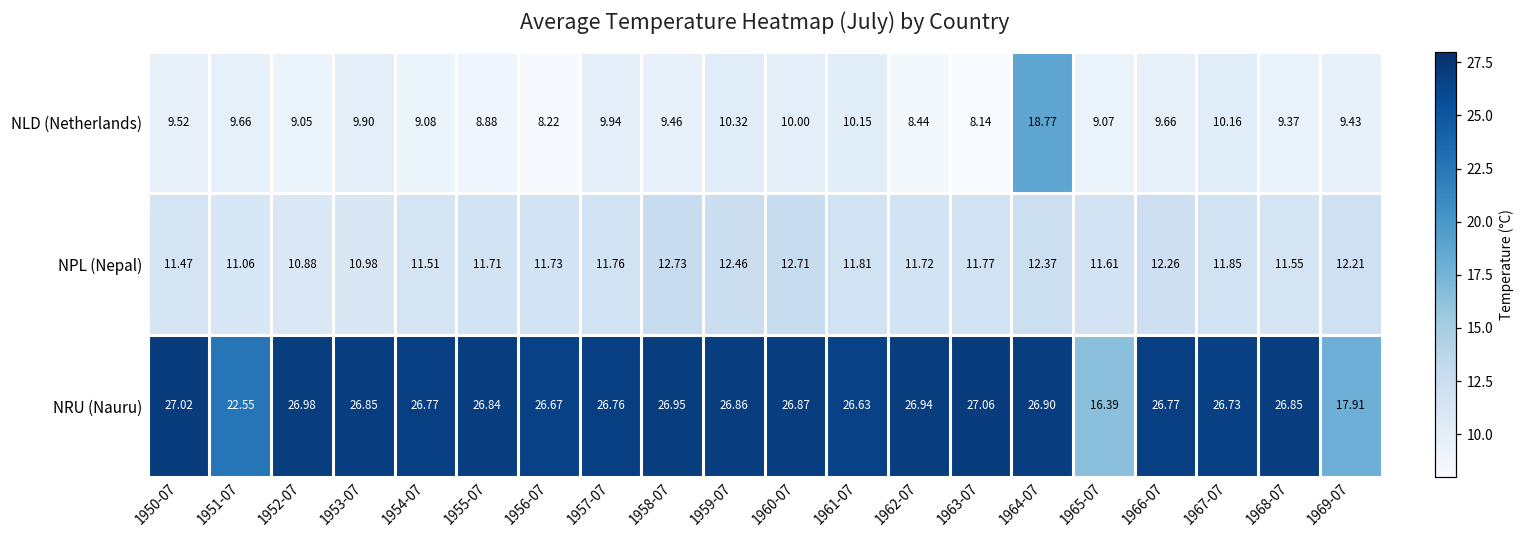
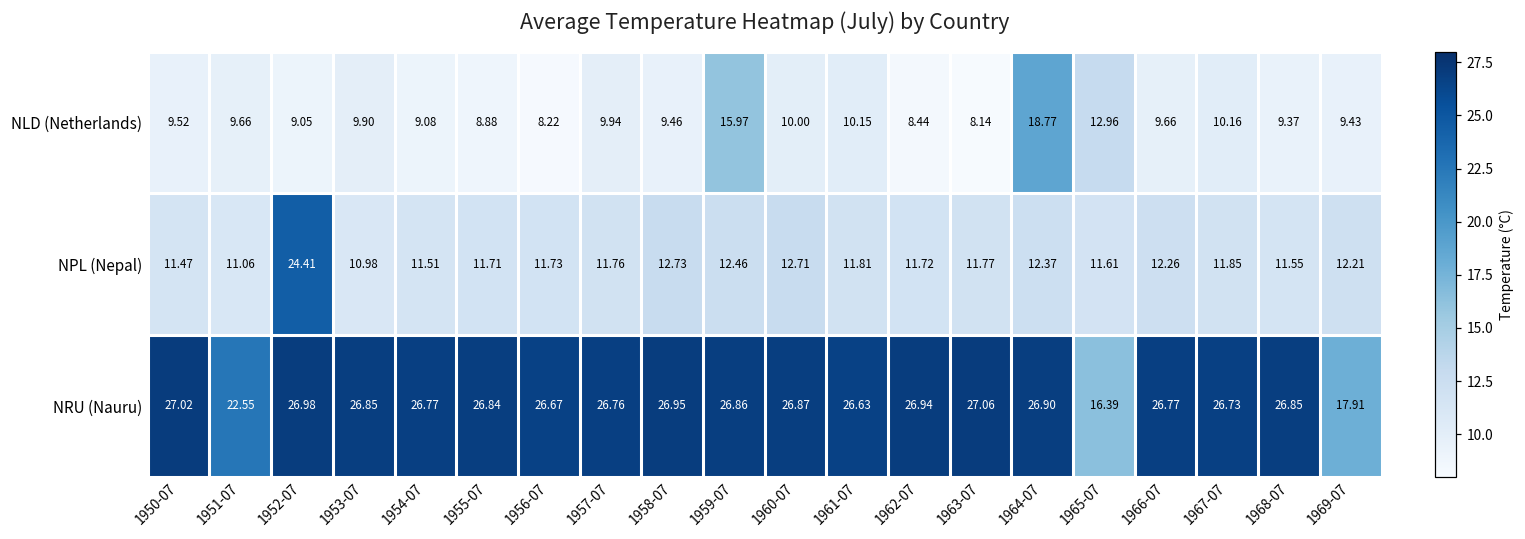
NLD (Netherlands), 1959-07: 10.32 -> 15.97
NLD (Netherlands), 1965-07: 9.07 -> 12.96
NPL (Nepal), 1952-07: 10.88 -> 24.41
